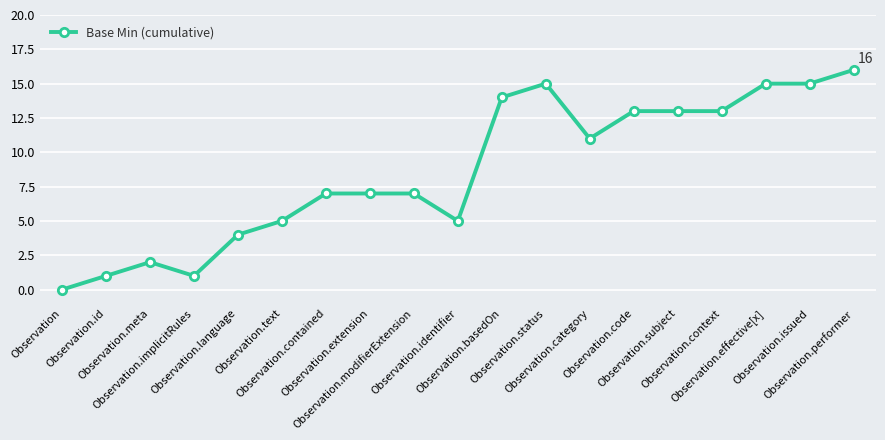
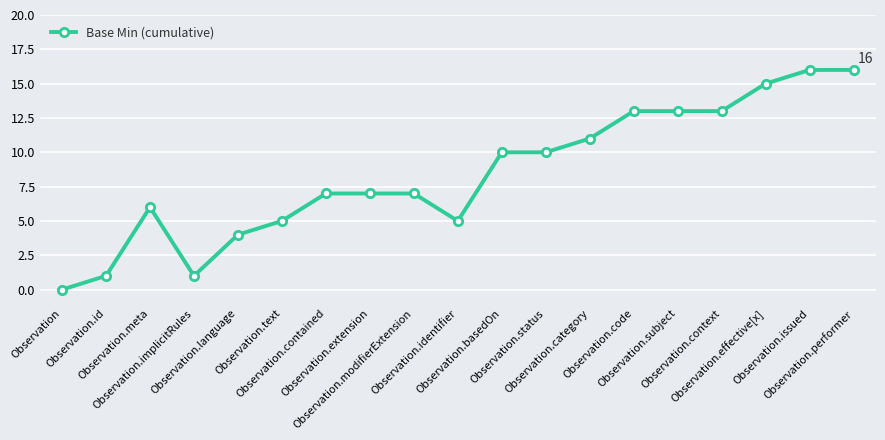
Observation.meta: 2 -> 6
Observation.basedOn: 14 -> 10
Observation.status: 15 -> 10
Observation.issued: 15 -> 16
